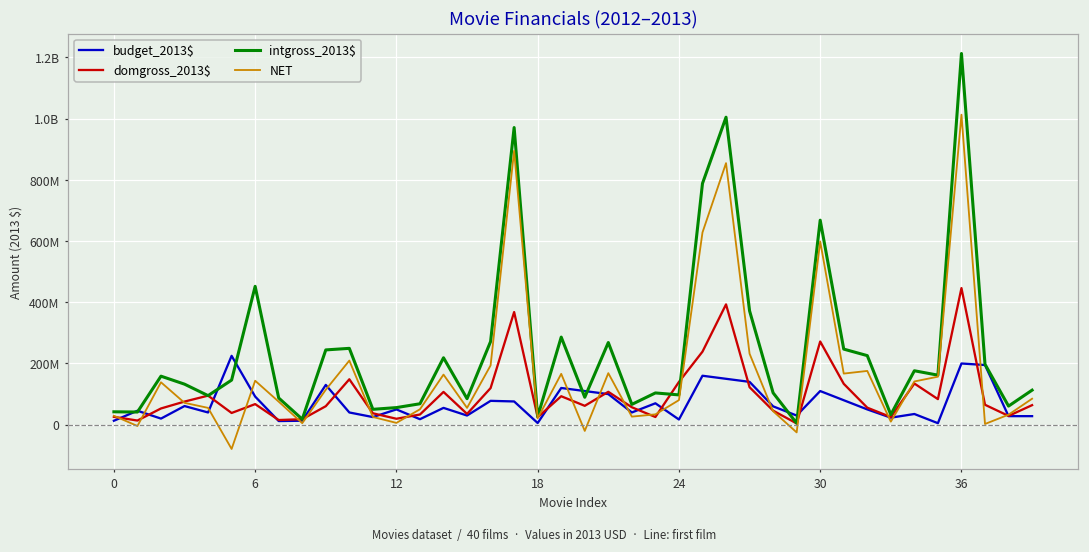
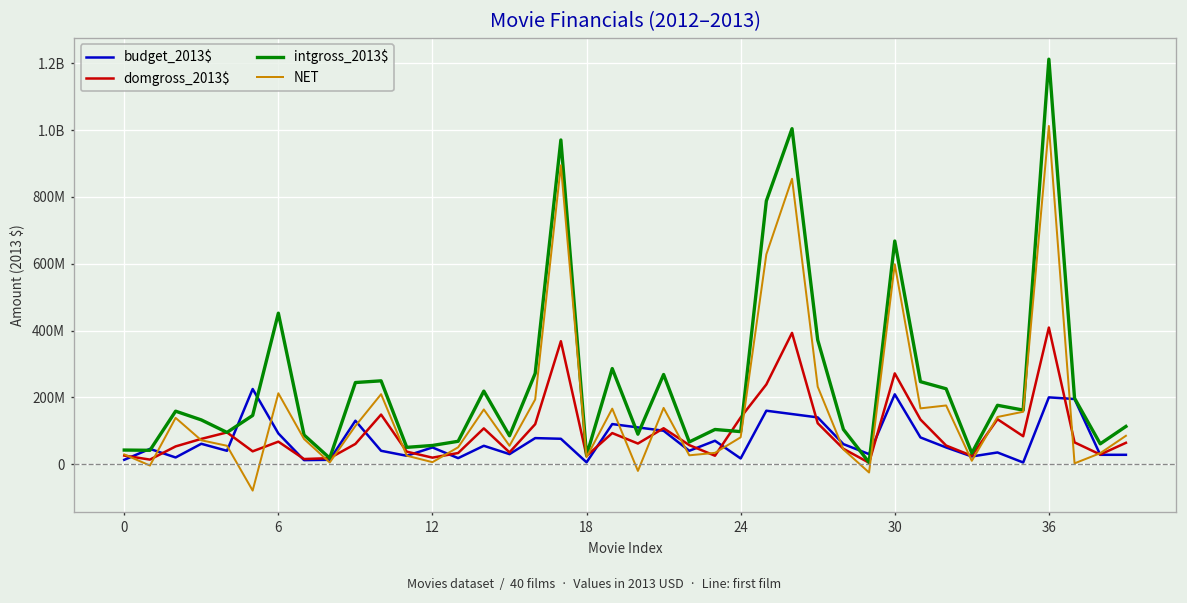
NET, 6: 140000000 -> 210000000
budget_2013$, 30: 110000000 -> 210000000
domgross_2013$, 36: 450000000 -> 410000000
